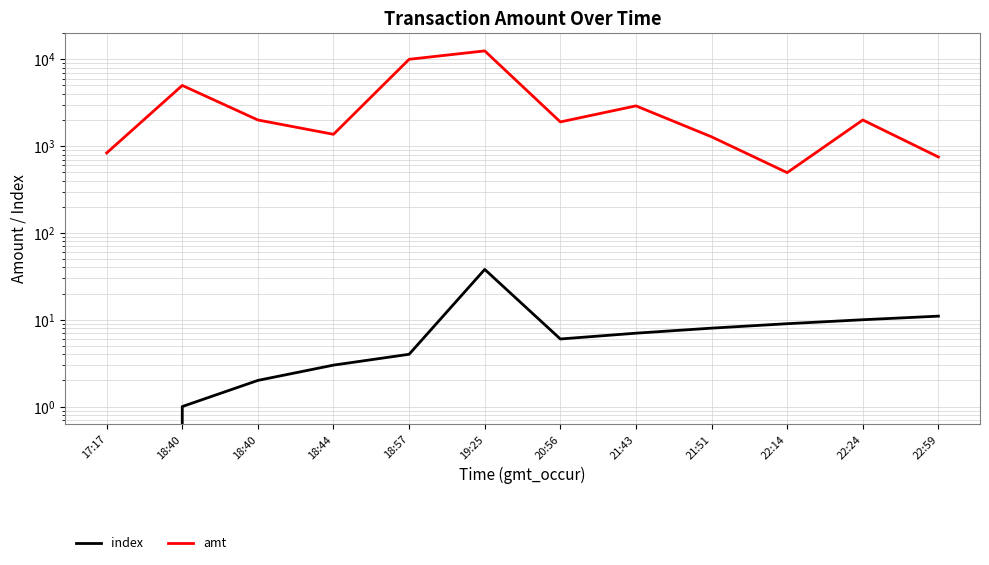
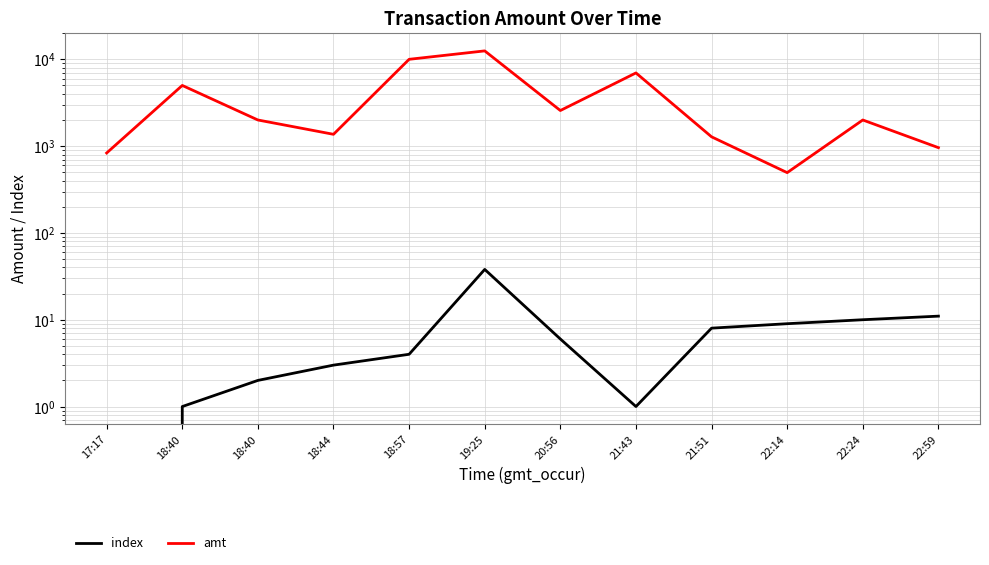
amt, 20:56: 1900 -> 2600
index, 21:43: 7 -> 1
amt, 21:43: 2900 -> 7000
amt, 22:59: 700 -> 1000
